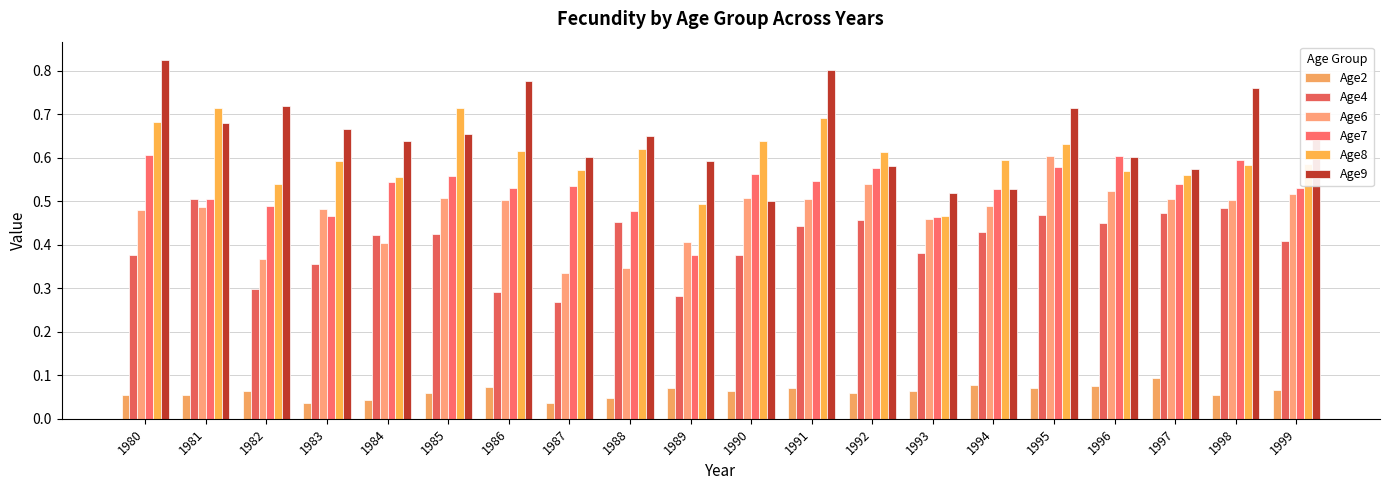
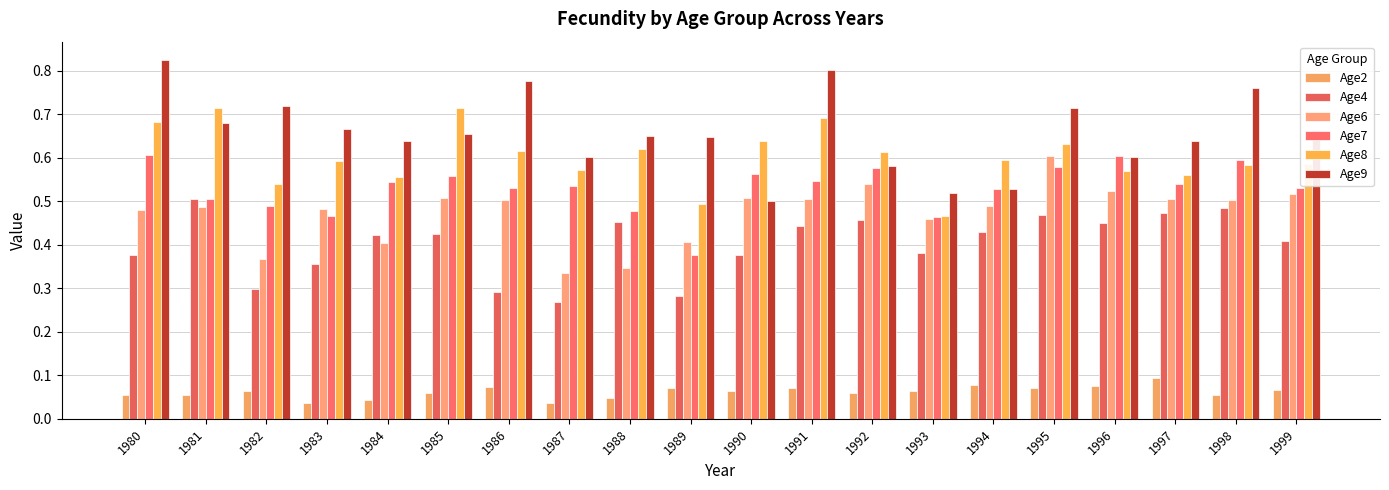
Age9, 1989: 0.59 -> 0.65
Age9, 1997: 0.57 -> 0.64
